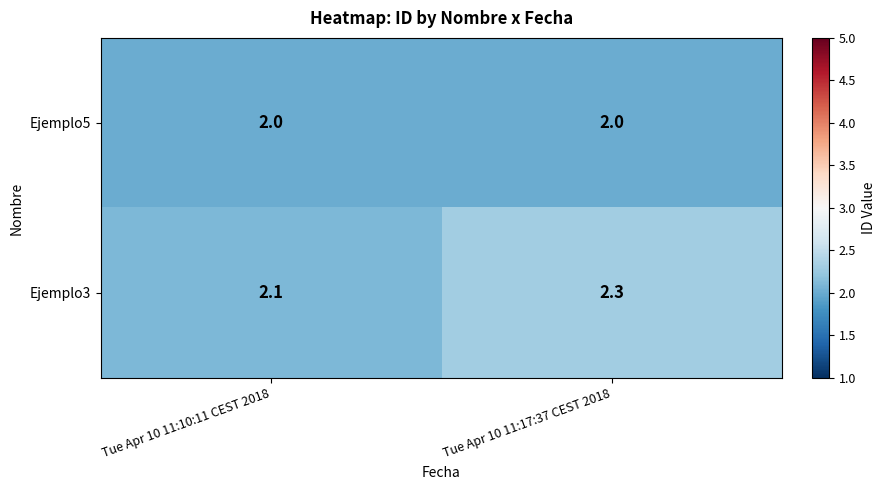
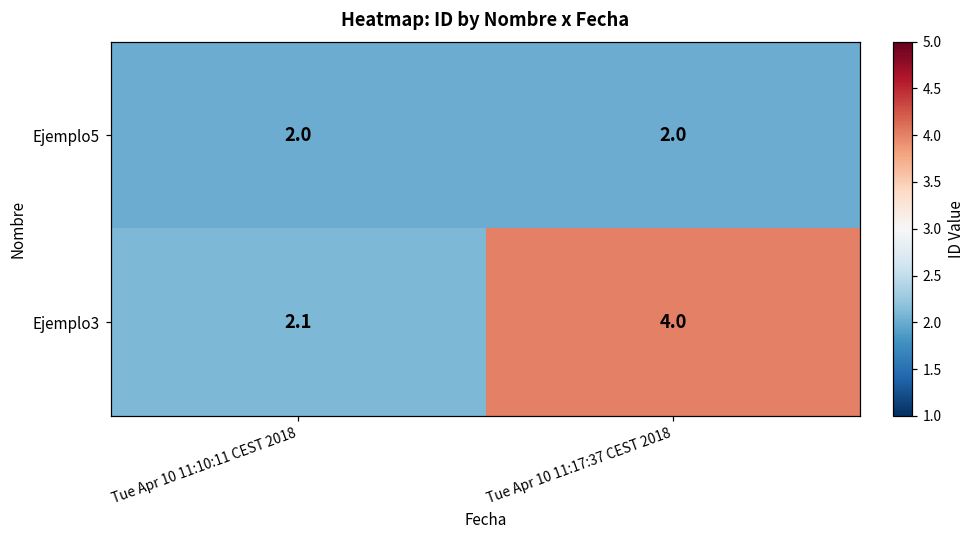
Ejemplo3, Tue Apr 10 11:17:37 CEST 2018: 2.3 -> 4.0
